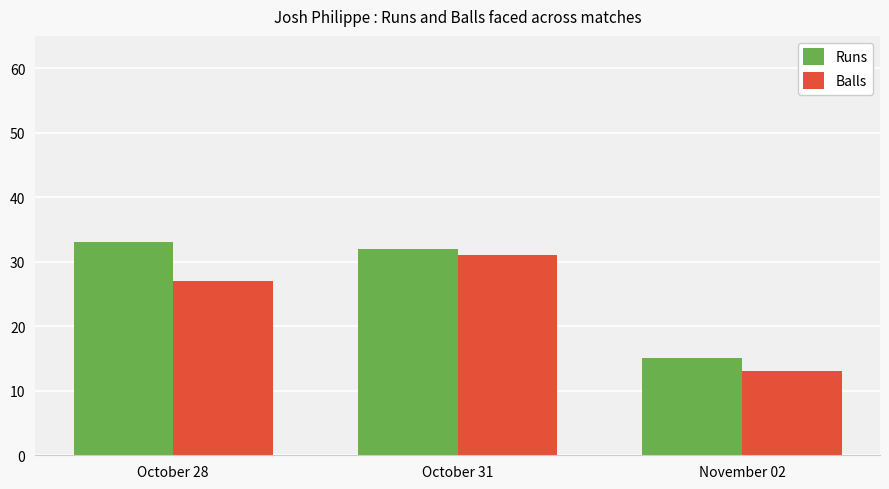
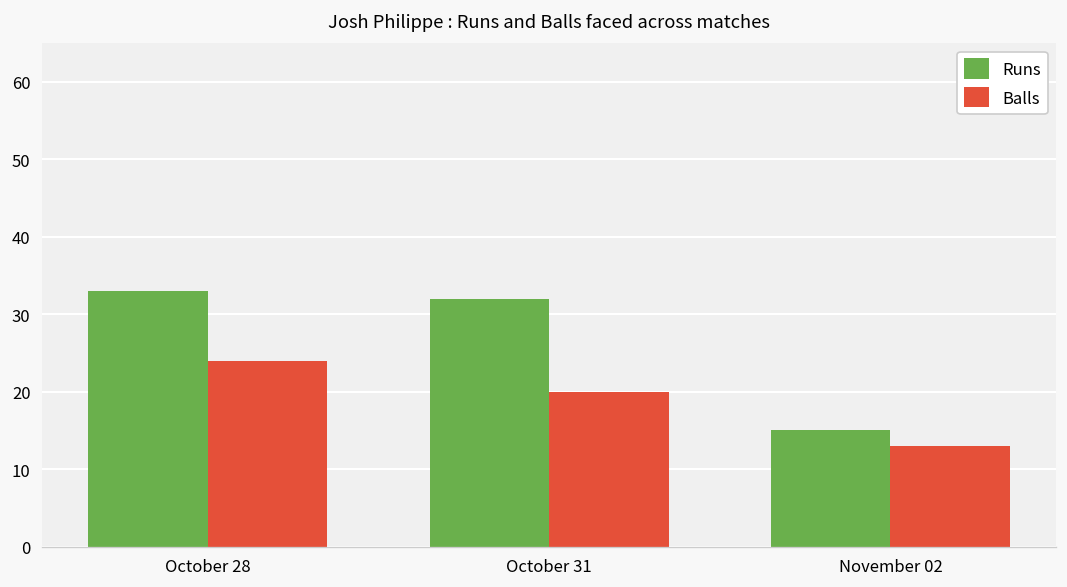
Balls, October 28: 27 -> 24
Balls, October 31: 31 -> 20
